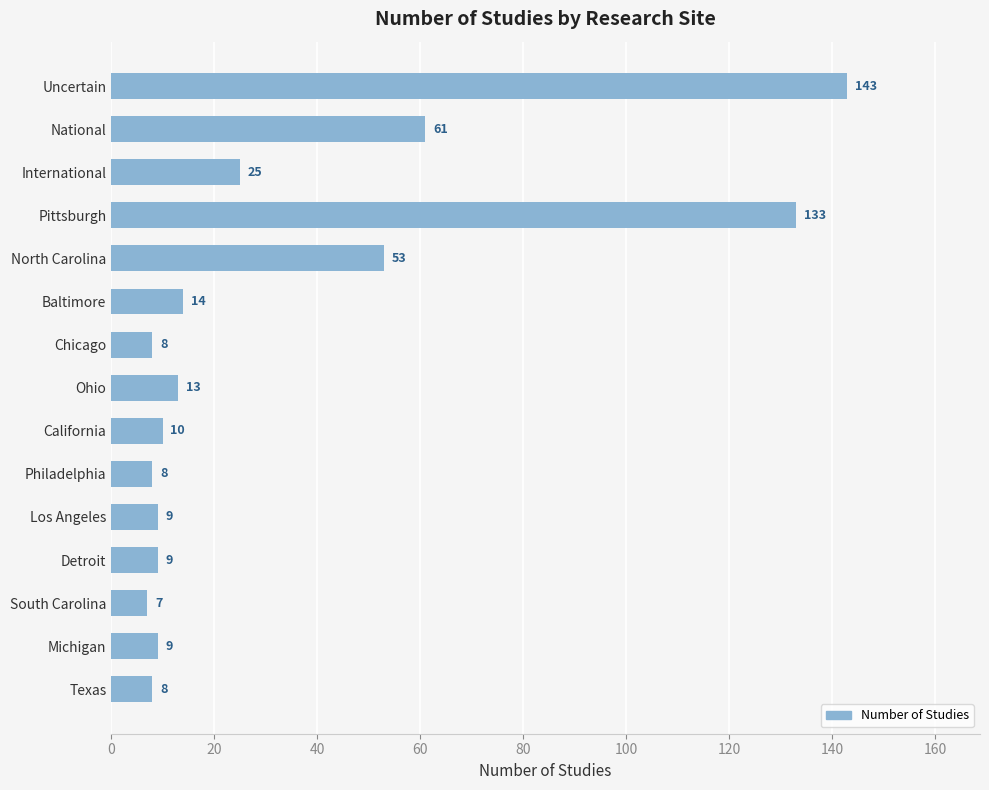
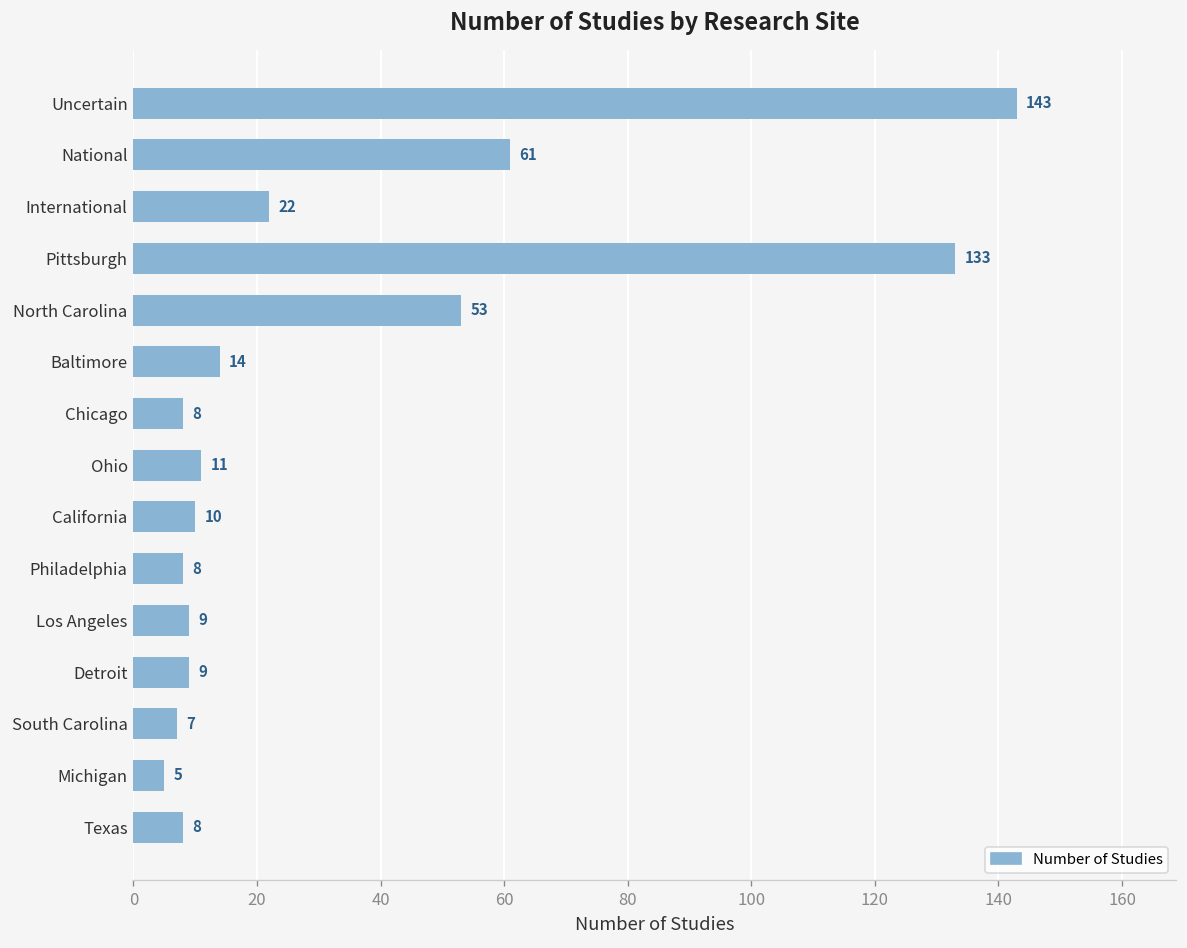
International: 25 -> 22
Ohio: 13 -> 11
Michigan: 9 -> 5
